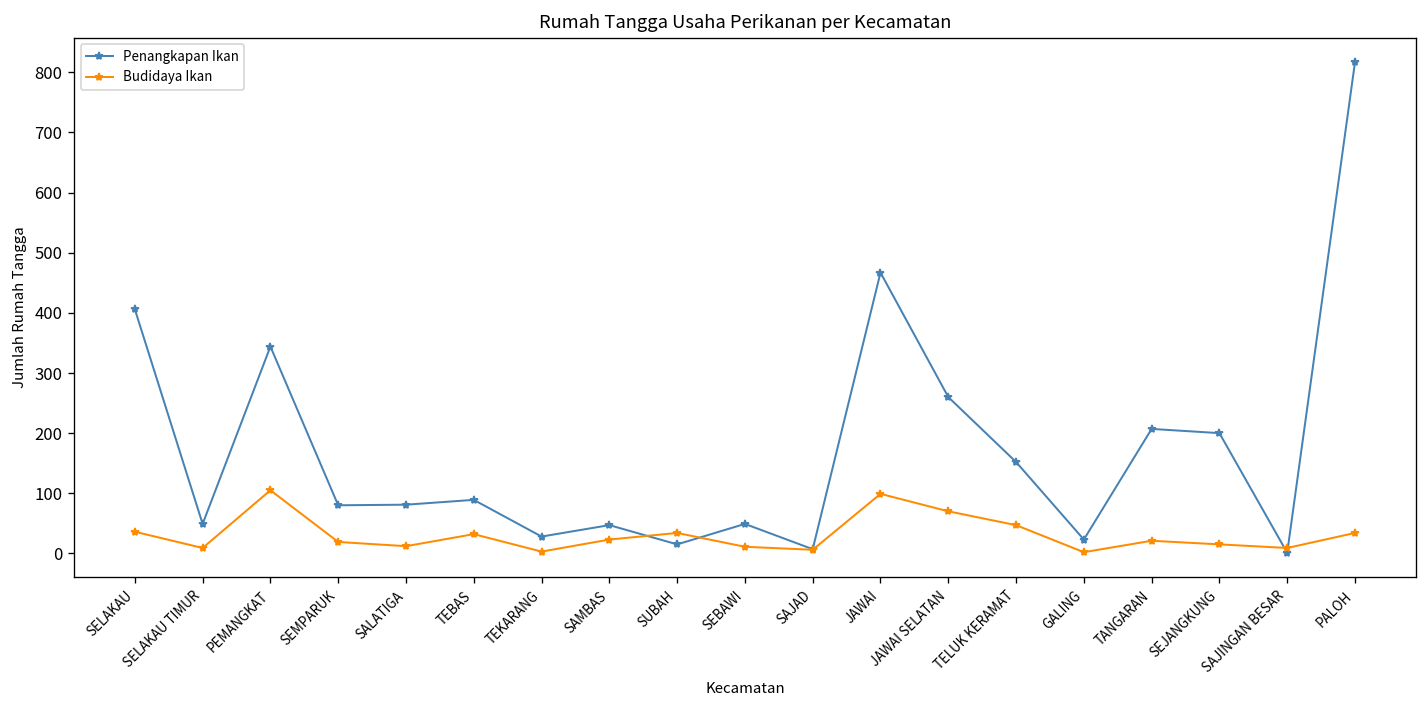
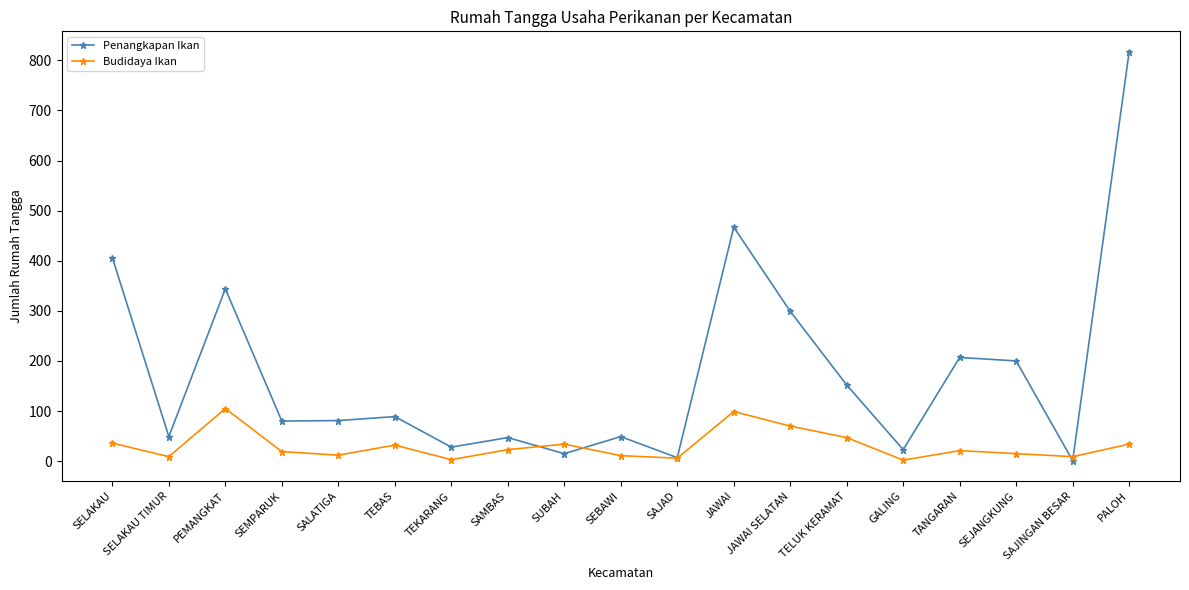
Penangkapan Ikan, JAWAI SELATAN: 260 -> 300
